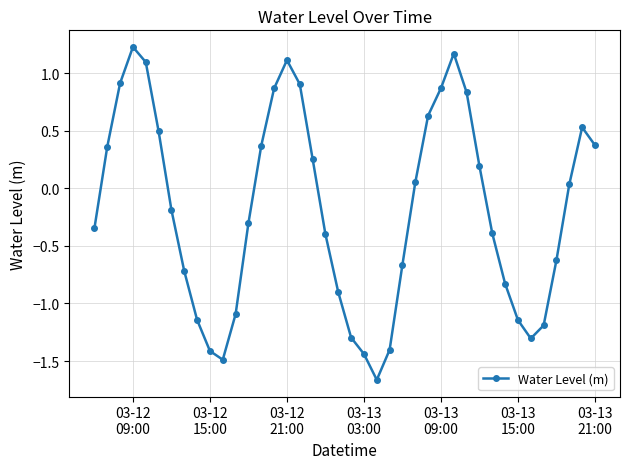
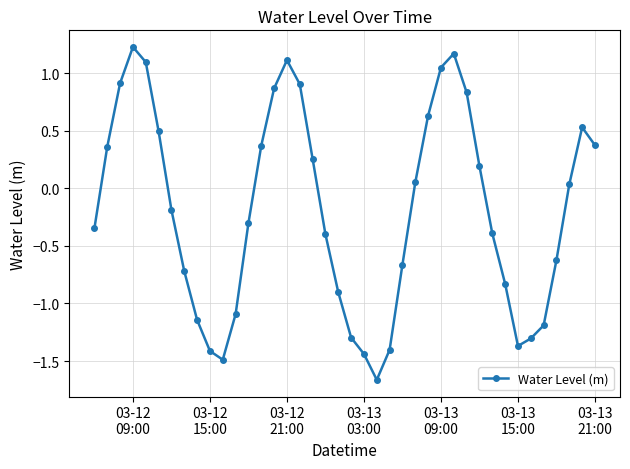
03-13 09:00: 0.87 -> 1.05
03-13 15:00: -1.14 -> -1.37
